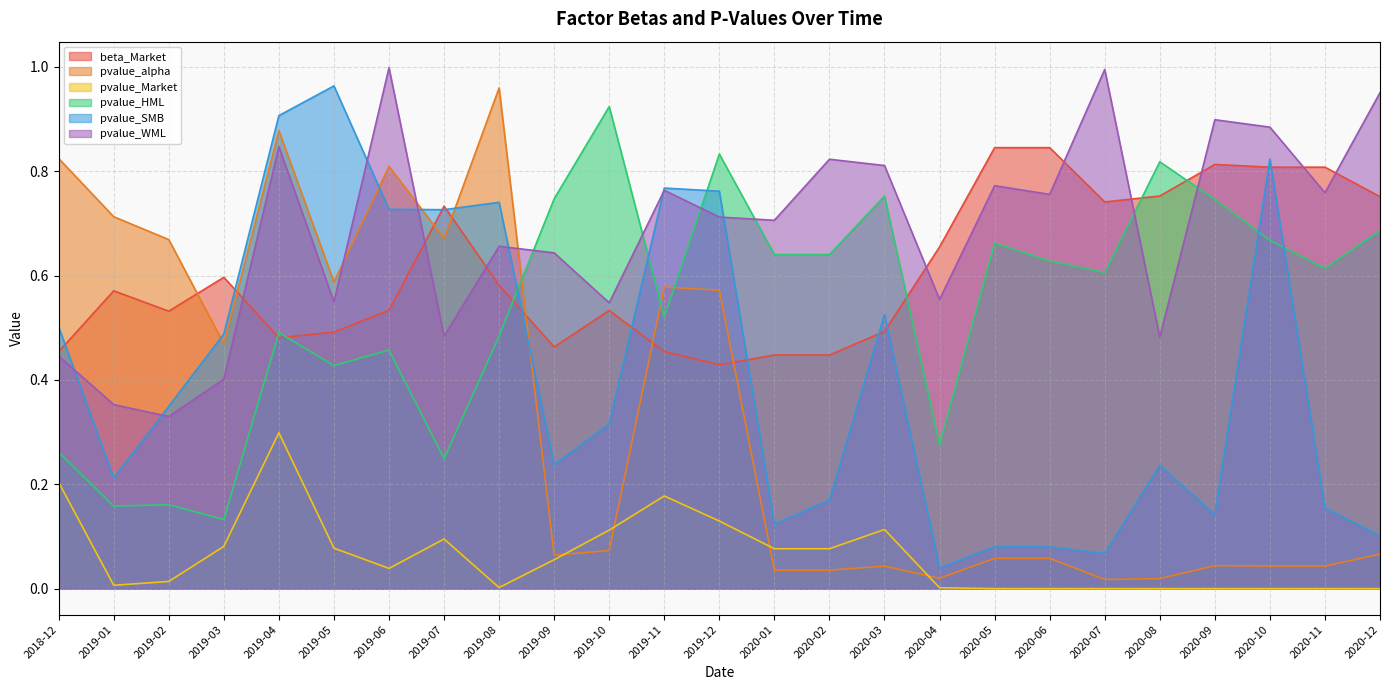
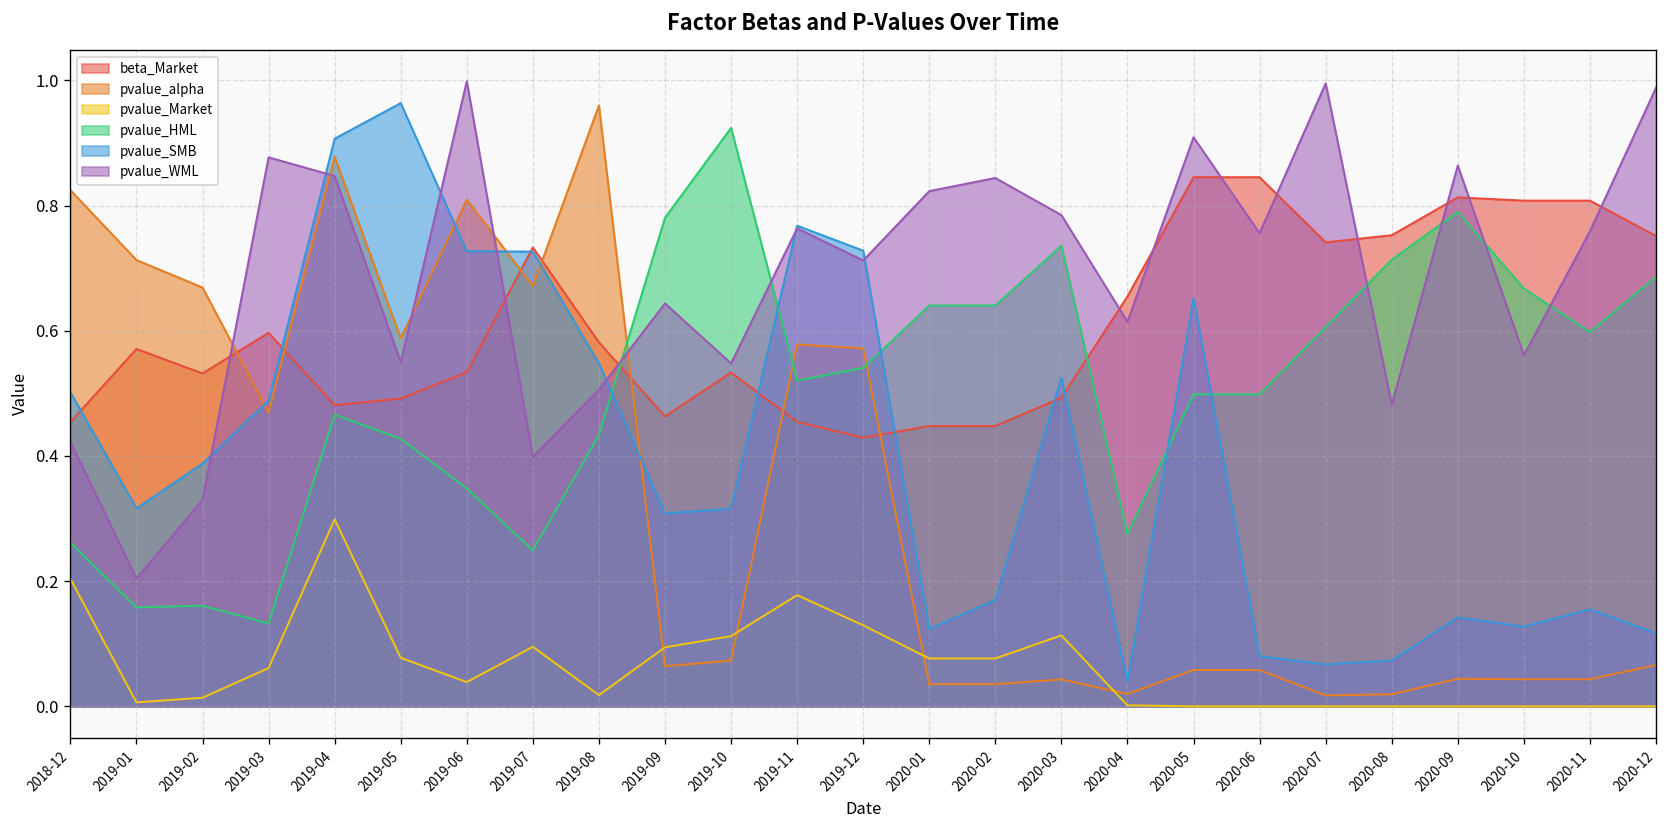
pvalue_WML, 2018-12: 0.45 -> 0.42
pvalue_SMB, 2019-01: 0.21 -> 0.32
pvalue_WML, 2019-01: 0.35 -> 0.20
pvalue_SMB, 2019-02: 0.35 -> 0.39
pvalue_Market, 2019-03: 0.08 -> 0.06
pvalue_WML, 2019-03: 0.40 -> 0.88
pvalue_HML, 2019-04: 0.49 -> 0.47
pvalue_HML, 2019-06: 0.46 -> 0.35
pvalue_WML, 2019-07: 0.48 -> 0.40
pvalue_Market, 2019-08: 0.00 -> 0.02
pvalue_HML, 2019-08: 0.48 -> 0.43
pvalue_SMB, 2019-08: 0.74 -> 0.55
pvalue_WML, 2019-08: 0.66 -> 0.51
pvalue_Market, 2019-09: 0.06 -> 0.09
pvalue_HML, 2019-09: 0.75 -> 0.78
pvalue_SMB, 2019-09: 0.24 -> 0.31
pvalue_HML, 2019-12: 0.83 -> 0.54
pvalue_SMB, 2019-12: 0.76 -> 0.73
pvalue_WML, 2020-01: 0.71 -> 0.82
pvalue_WML, 2020-02: 0.82 -> 0.84
pvalue_HML, 2020-03: 0.75 -> 0.74
pvalue_WML, 2020-03: 0.81 -> 0.78
pvalue_WML, 2020-04: 0.55 -> 0.61
pvalue_HML, 2020-05: 0.66 -> 0.50
pvalue_SMB, 2020-05: 0.08 -> 0.65
pvalue_WML, 2020-05: 0.77 -> 0.91
pvalue_HML, 2020-06: 0.63 -> 0.50
pvalue_HML, 2020-08: 0.82 -> 0.71
pvalue_SMB, 2020-08: 0.24 -> 0.07
pvalue_HML, 2020-09: 0.75 -> 0.79
pvalue_WML, 2020-09: 0.90 -> 0.86
pvalue_SMB, 2020-10: 0.82 -> 0.13
pvalue_WML, 2020-10: 0.88 -> 0.56
pvalue_HML, 2020-11: 0.61 -> 0.60
pvalue_SMB, 2020-12: 0.10 -> 0.12
pvalue_WML, 2020-12: 0.95 -> 0.99
